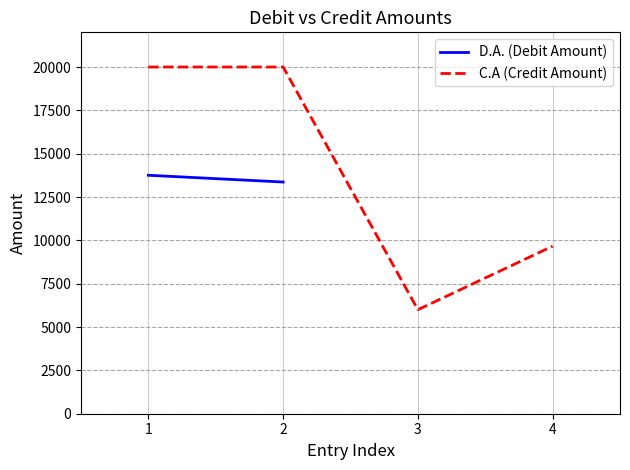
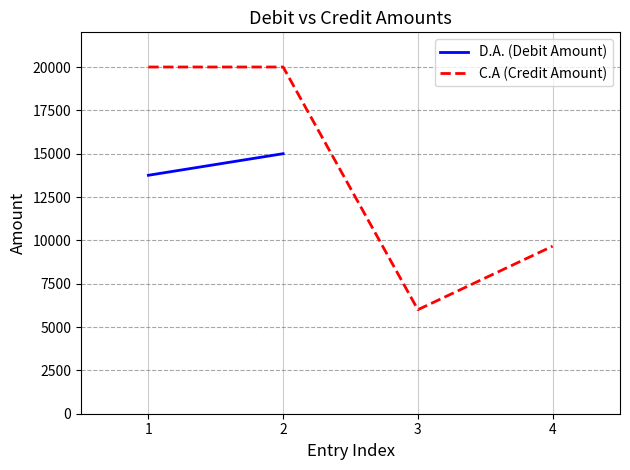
D.A. (Debit Amount), 2: 13400 -> 15000
